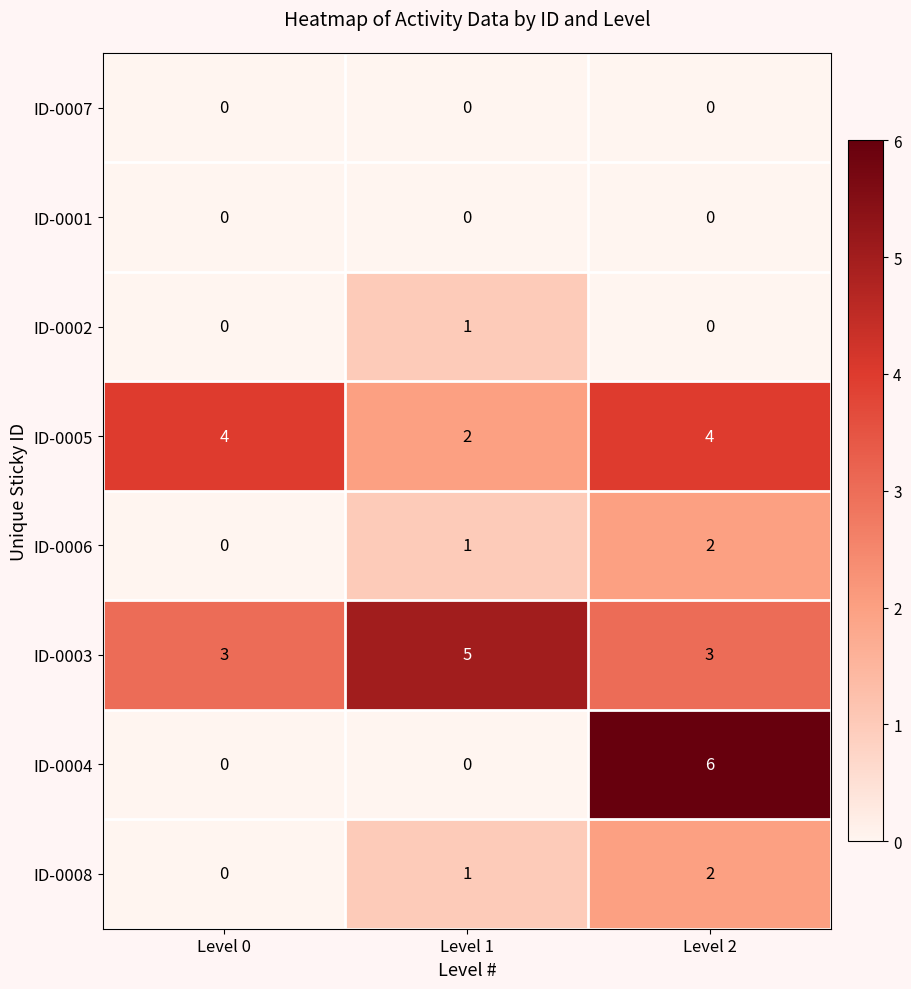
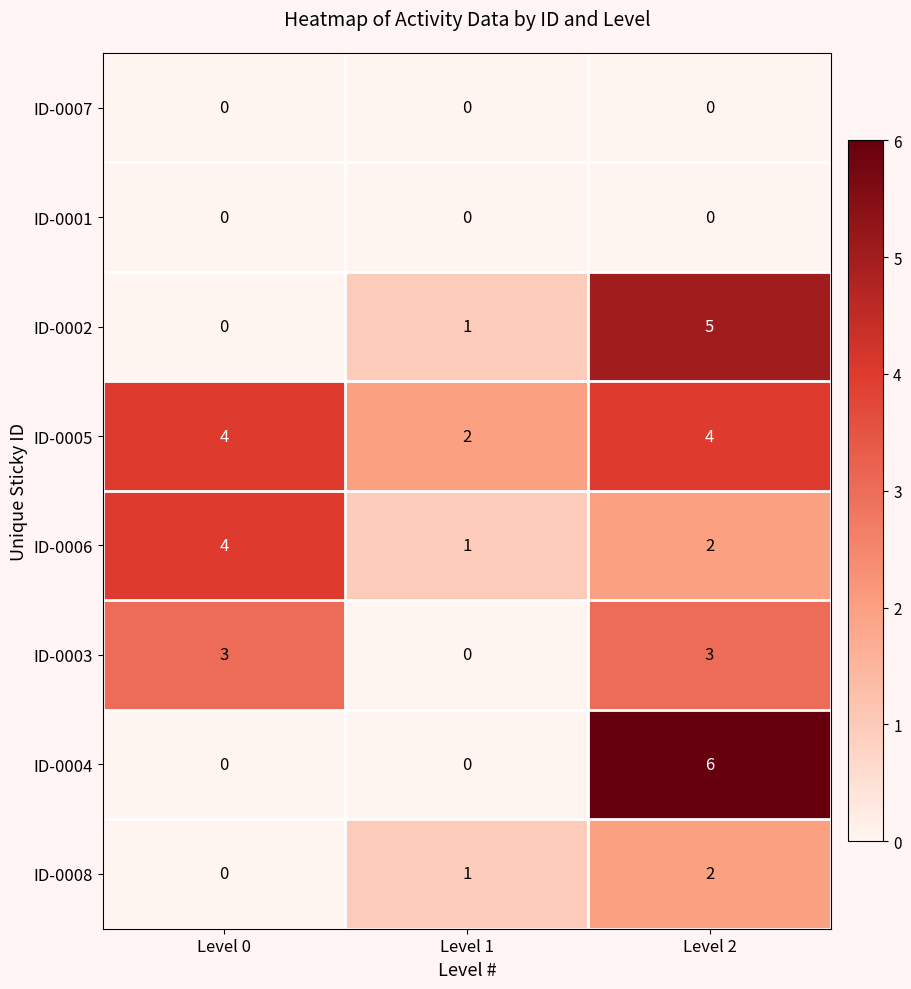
ID-0002, Level 2: 0 -> 5
ID-0006, Level 0: 0 -> 4
ID-0003, Level 1: 5 -> 0
